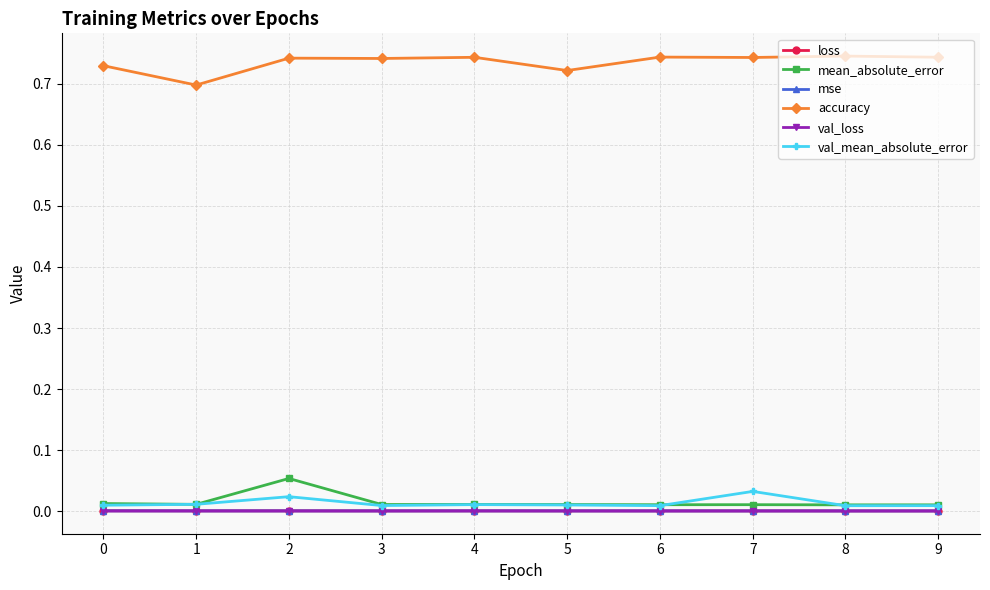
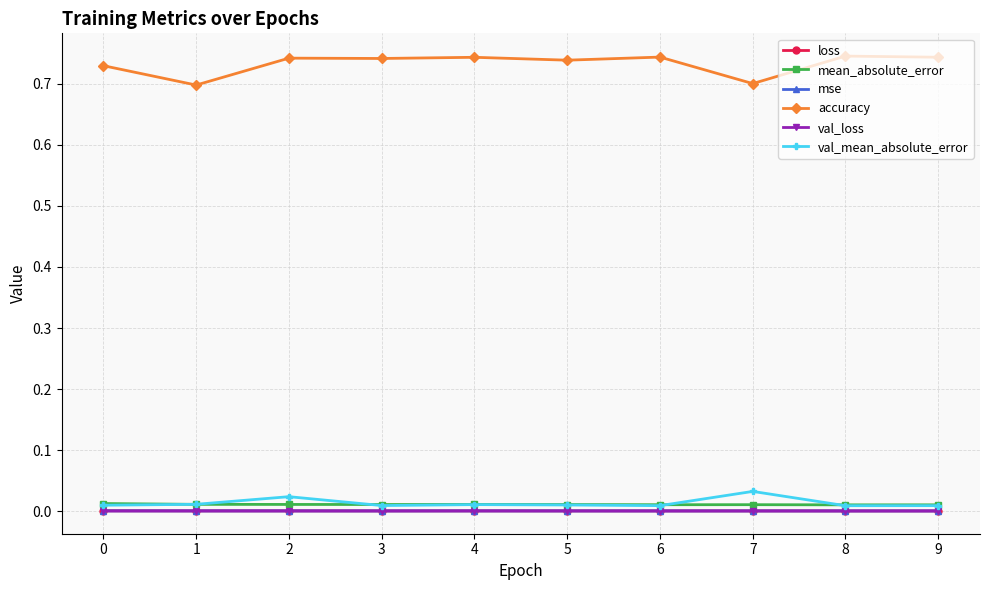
mean_absolute_error, 2: 0.05 -> 0.01
accuracy, 5: 0.72 -> 0.74
accuracy, 7: 0.74 -> 0.70
